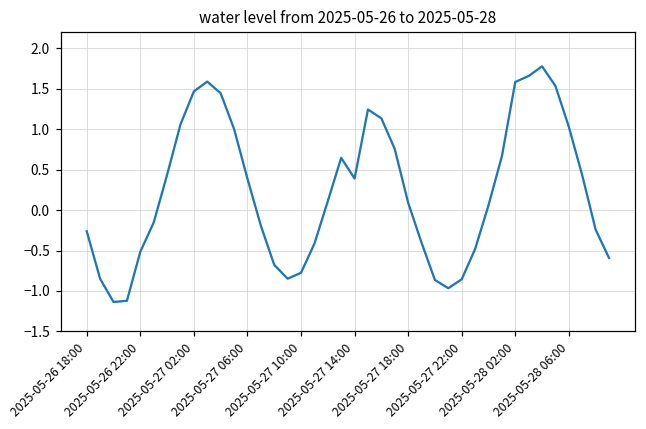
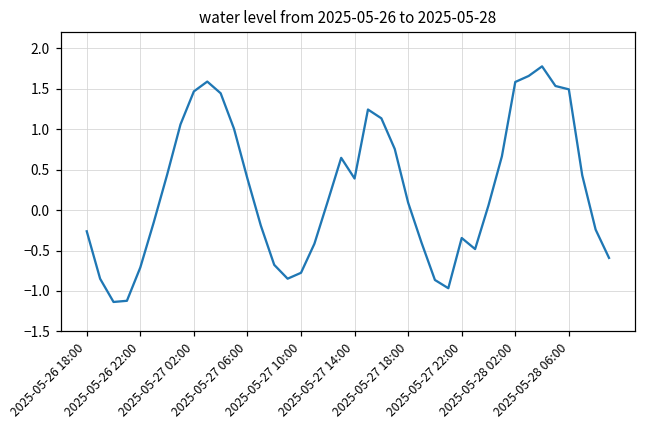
2025-05-26 22:00: -0.5 -> -0.7
2025-05-27 22:00: -0.9 -> -0.3
2025-05-28 06:00: 1.0 -> 1.5
